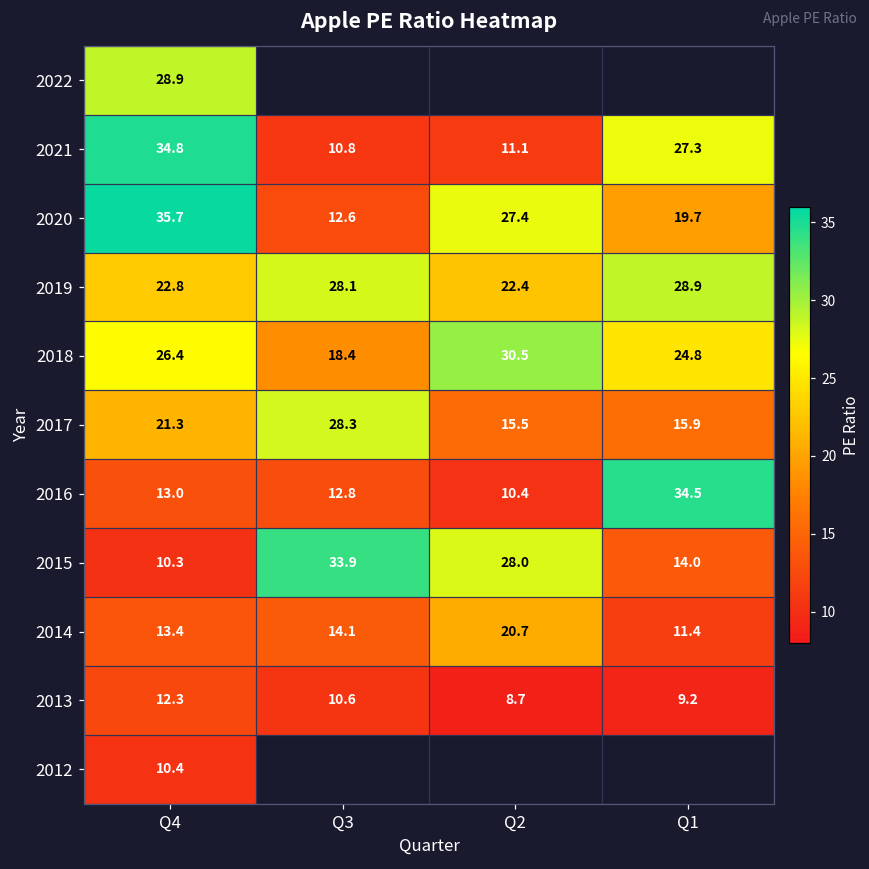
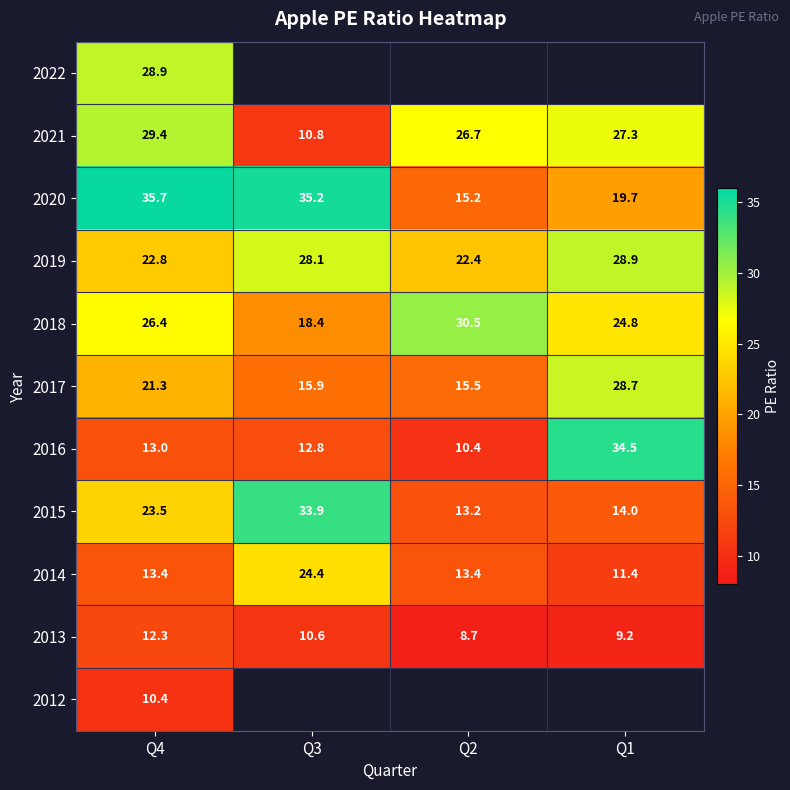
2021, Q4: 34.8 -> 29.4
2021, Q2: 11.1 -> 26.7
2020, Q3: 12.6 -> 35.2
2020, Q2: 27.4 -> 15.2
2017, Q3: 28.3 -> 15.9
2017, Q1: 15.9 -> 28.7
2015, Q4: 10.3 -> 23.5
2015, Q2: 28.0 -> 13.2
2014, Q3: 14.1 -> 24.4
2014, Q2: 20.7 -> 13.4
